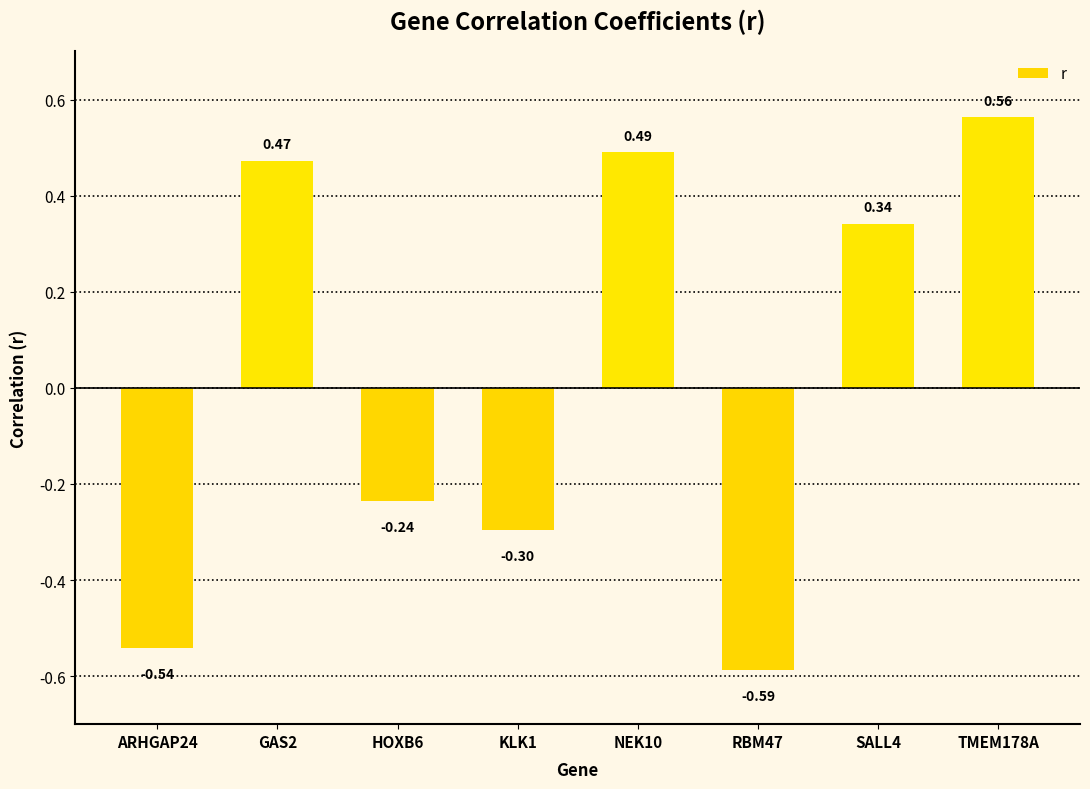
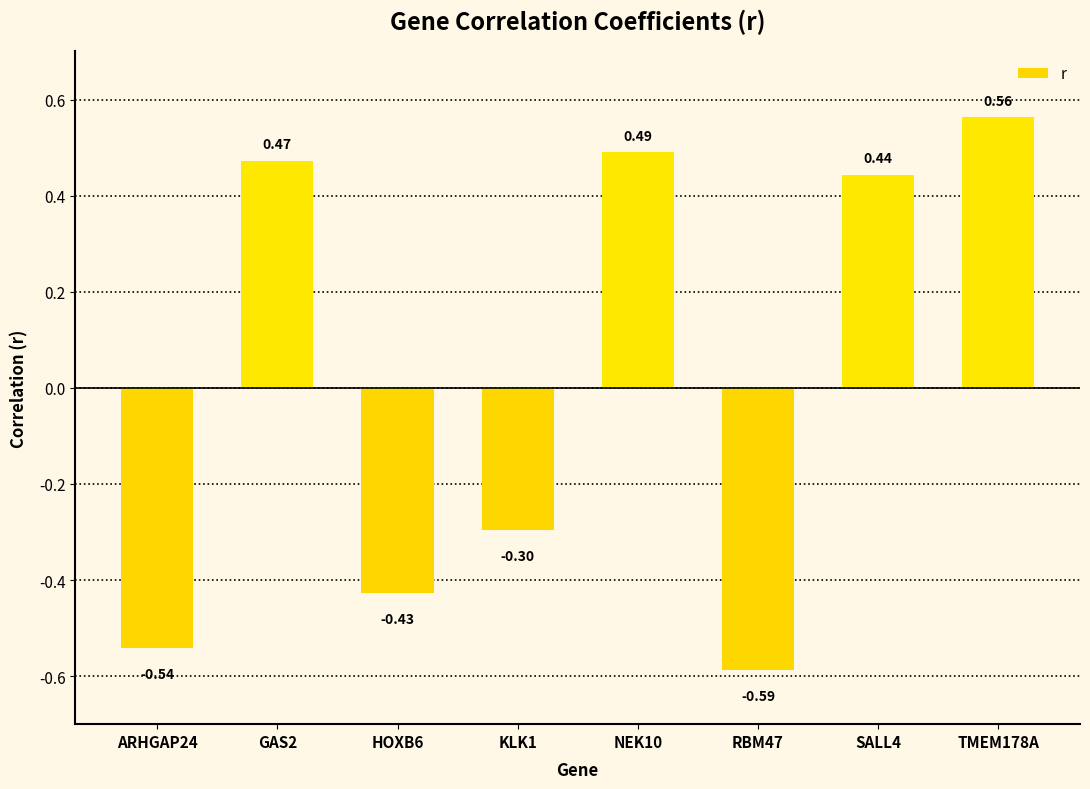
HOXB6: -0.24 -> -0.43
SALL4: 0.34 -> 0.44
